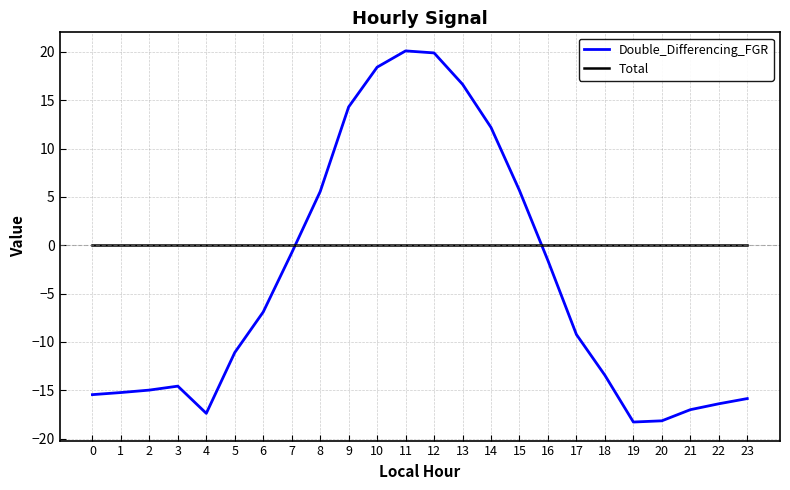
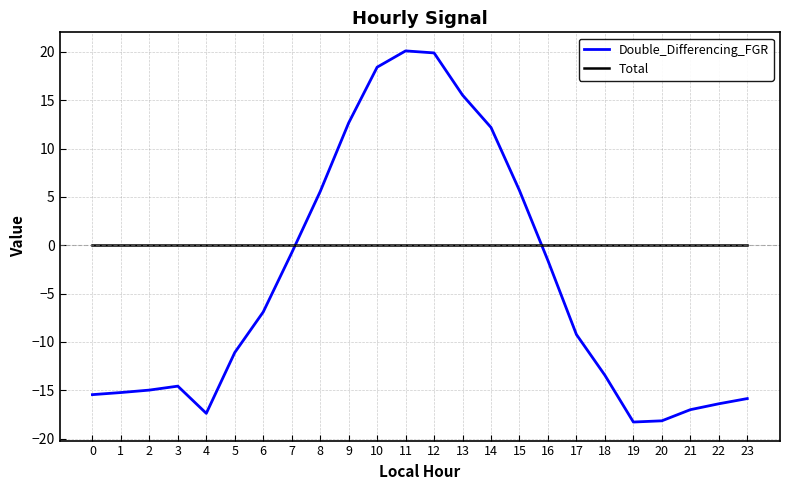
Double_Differencing_FGR, 9: 14 -> 13
Double_Differencing_FGR, 13: 17 -> 16
